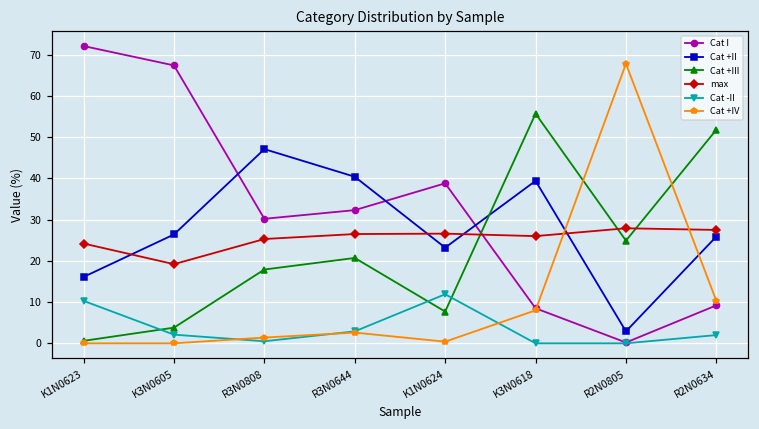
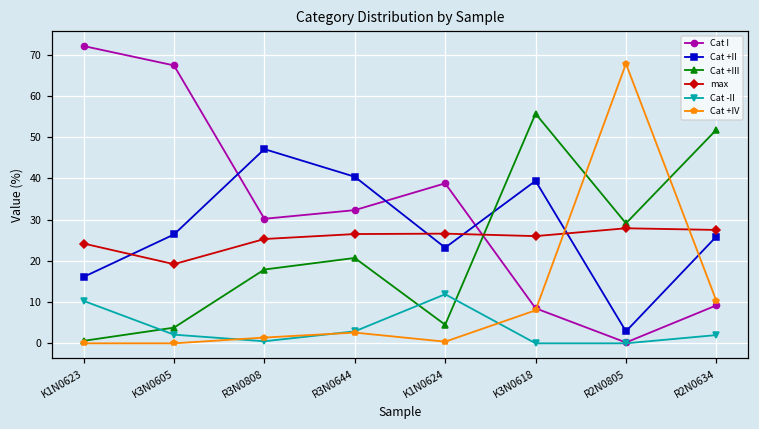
Cat +III, K1N0624: 8 -> 5
Cat +III, R2N0805: 25 -> 29
